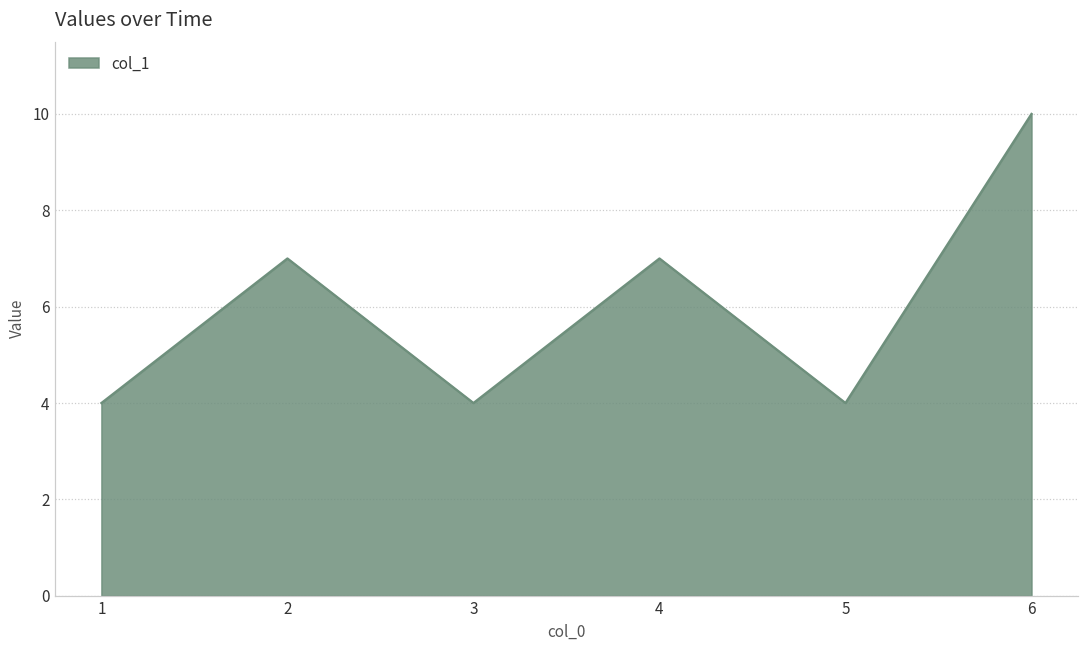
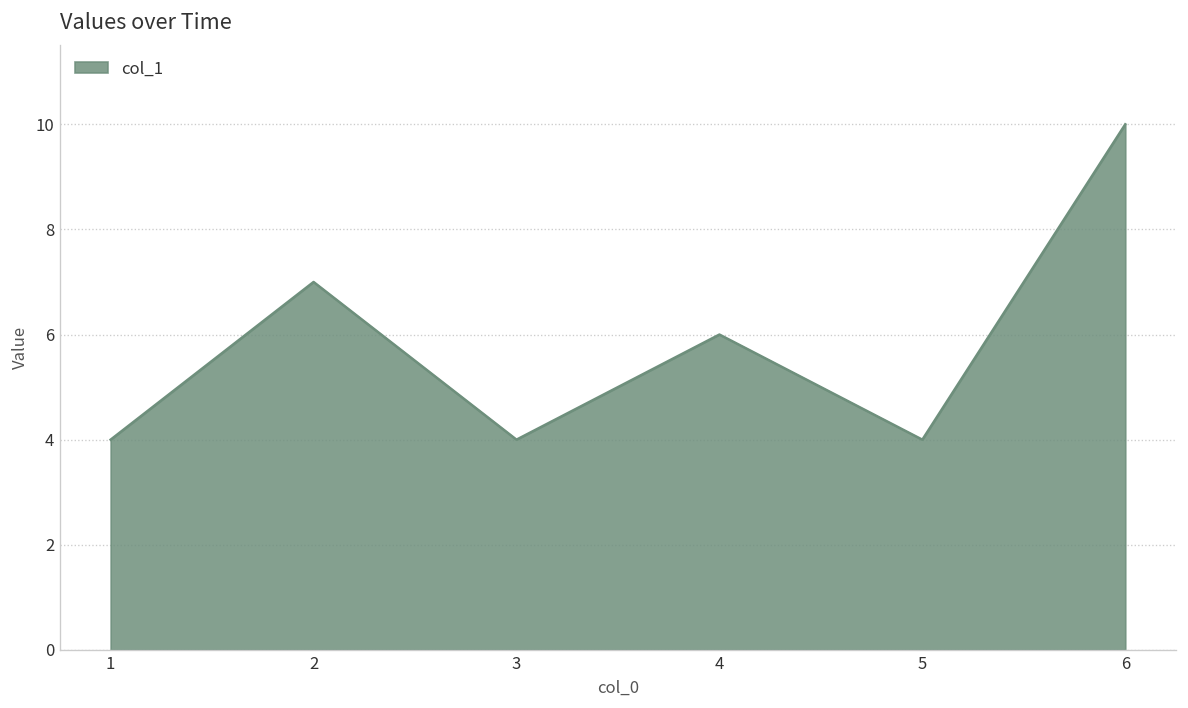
4: 7 -> 6
